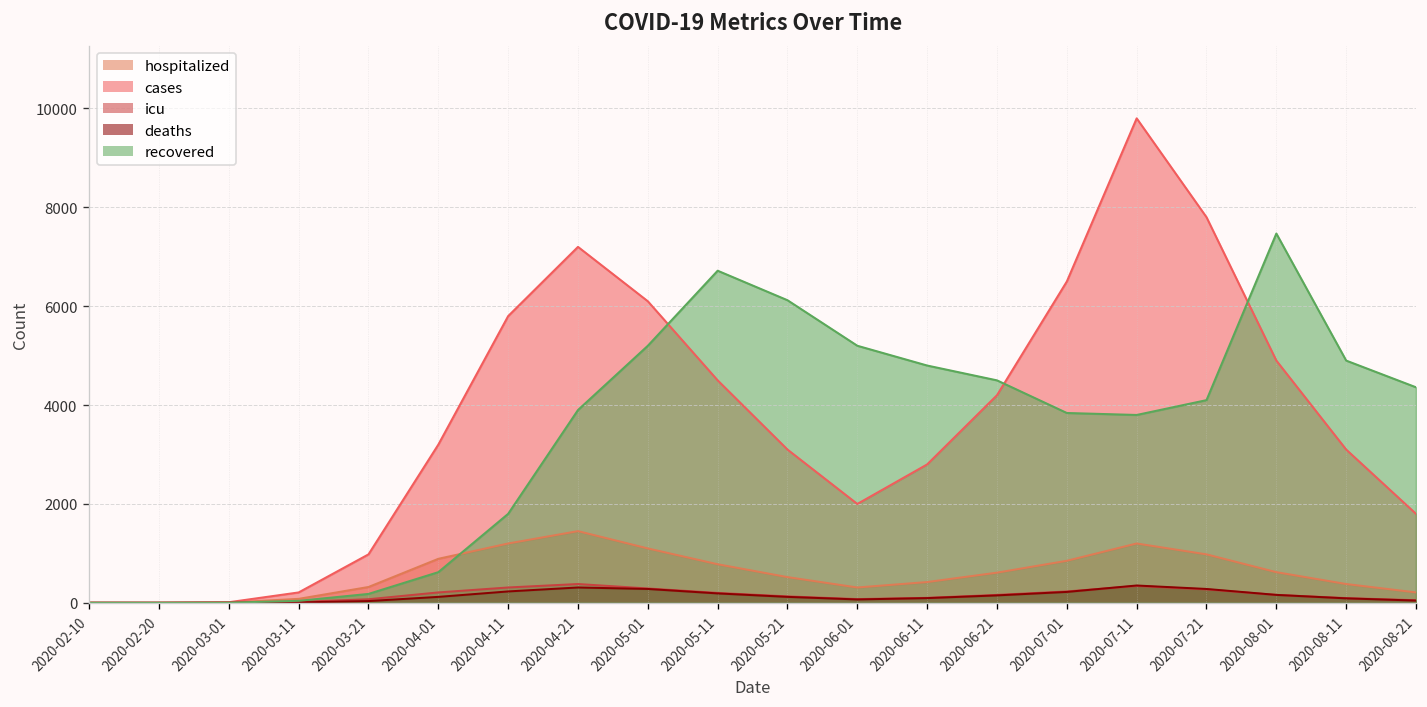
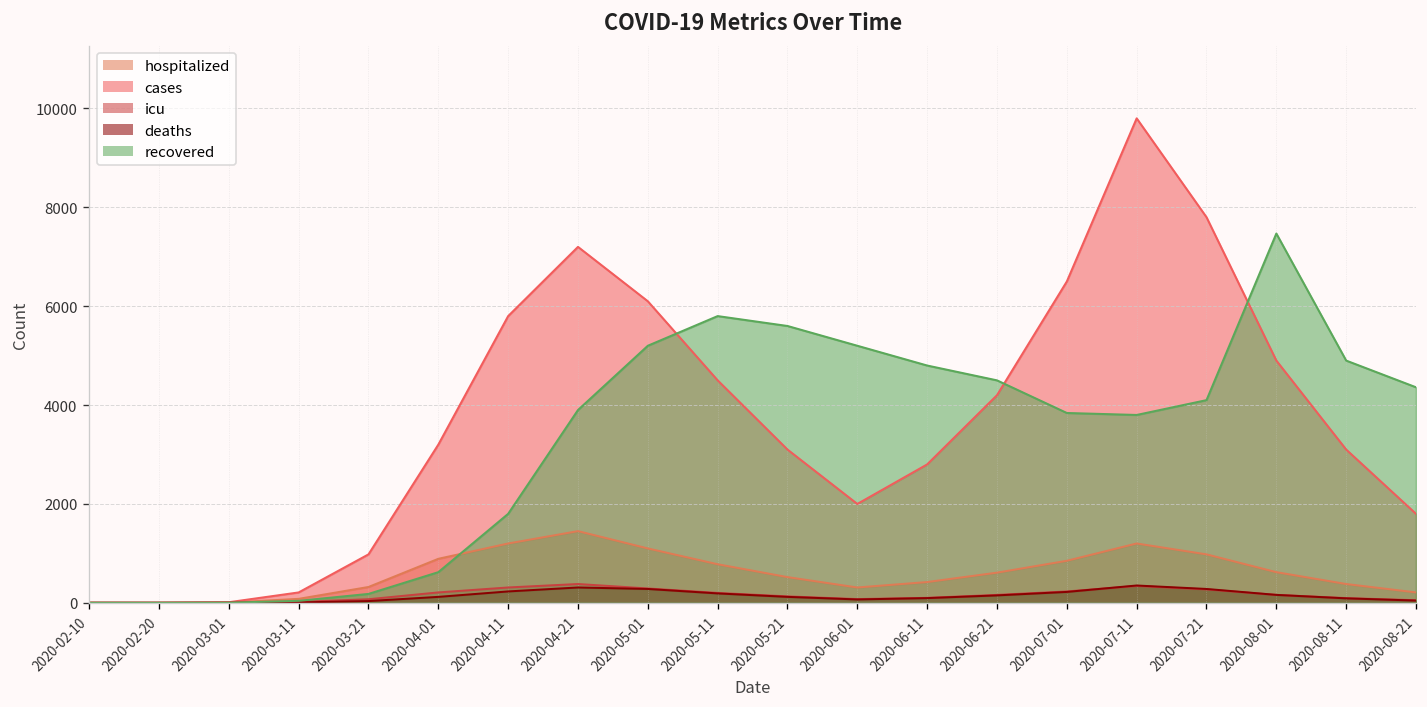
recovered, 2020-05-11: 6700 -> 5800
recovered, 2020-05-21: 6100 -> 5600
